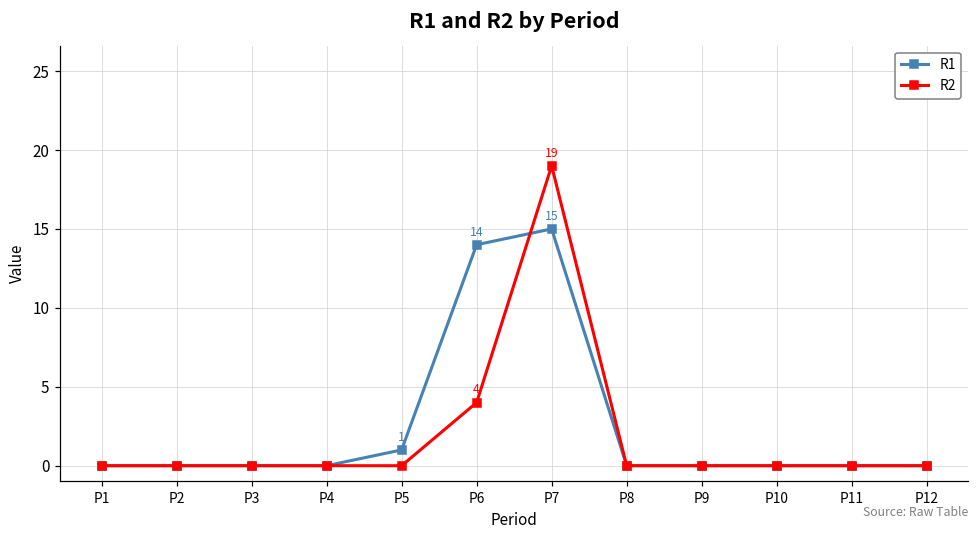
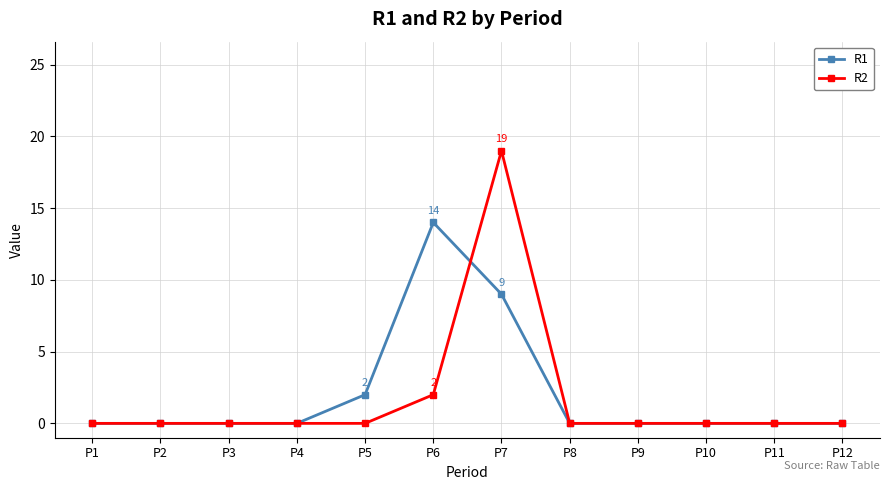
R1, P5: 1 -> 2
R2, P6: 4 -> 2
R1, P7: 15 -> 9
